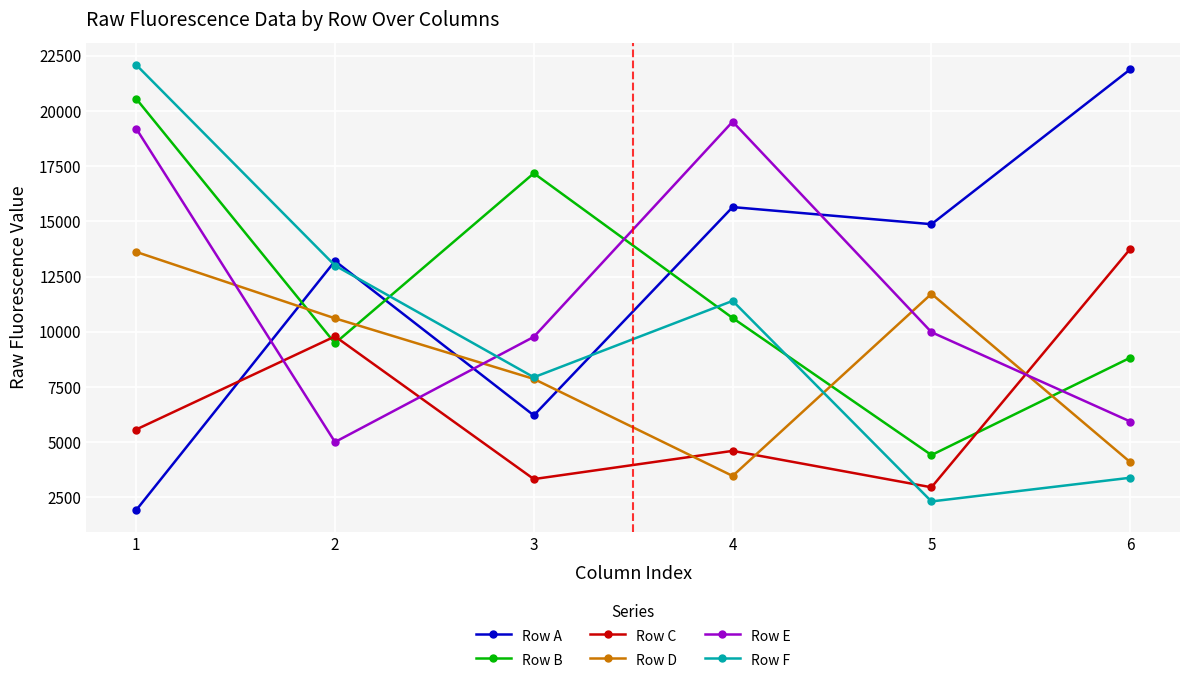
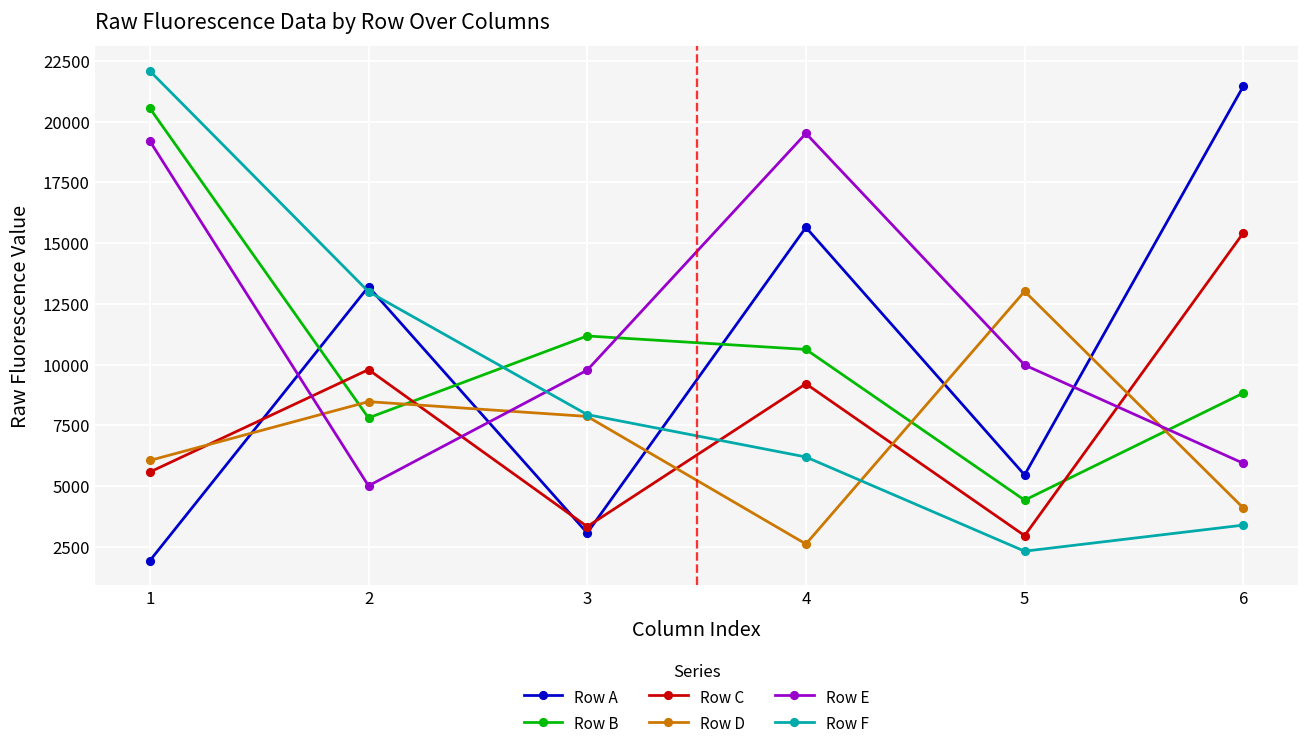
Row D, 1: 13600 -> 6100
Row B, 2: 9500 -> 7800
Row D, 2: 10600 -> 8500
Row A, 3: 6200 -> 3100
Row B, 3: 17200 -> 11200
Row C, 4: 4600 -> 9200
Row D, 4: 3500 -> 2600
Row F, 4: 11400 -> 6200
Row A, 5: 14900 -> 5500
Row D, 5: 11700 -> 13000
Row A, 6: 21900 -> 21500
Row C, 6: 13800 -> 15400
